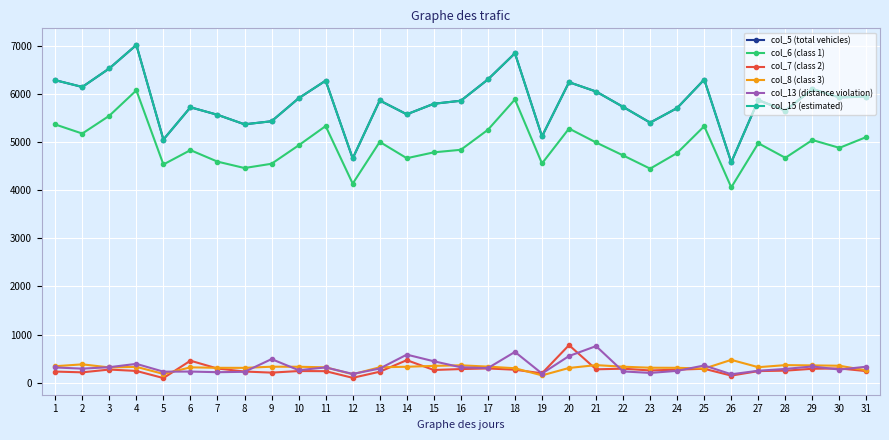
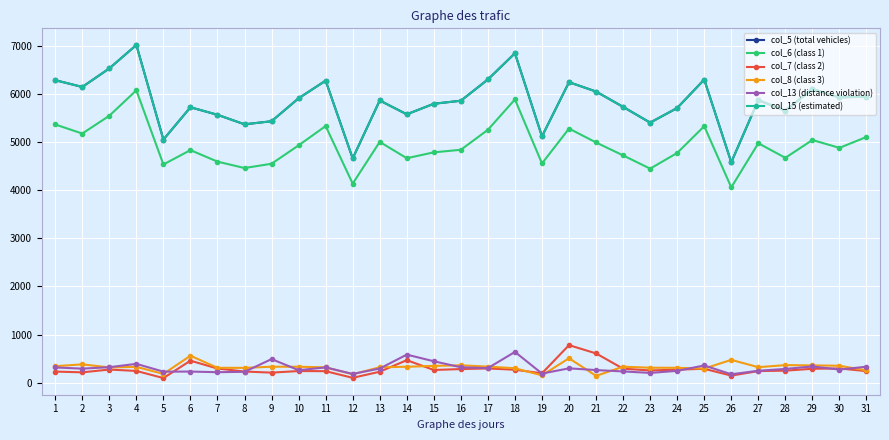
col_8 (class 3), 6: 300 -> 600
col_8 (class 3), 20: 300 -> 500
col_13 (distance violation), 20: 600 -> 300
col_7 (class 2), 21: 300 -> 600
col_8 (class 3), 21: 400 -> 100
col_13 (distance violation), 21: 800 -> 300
